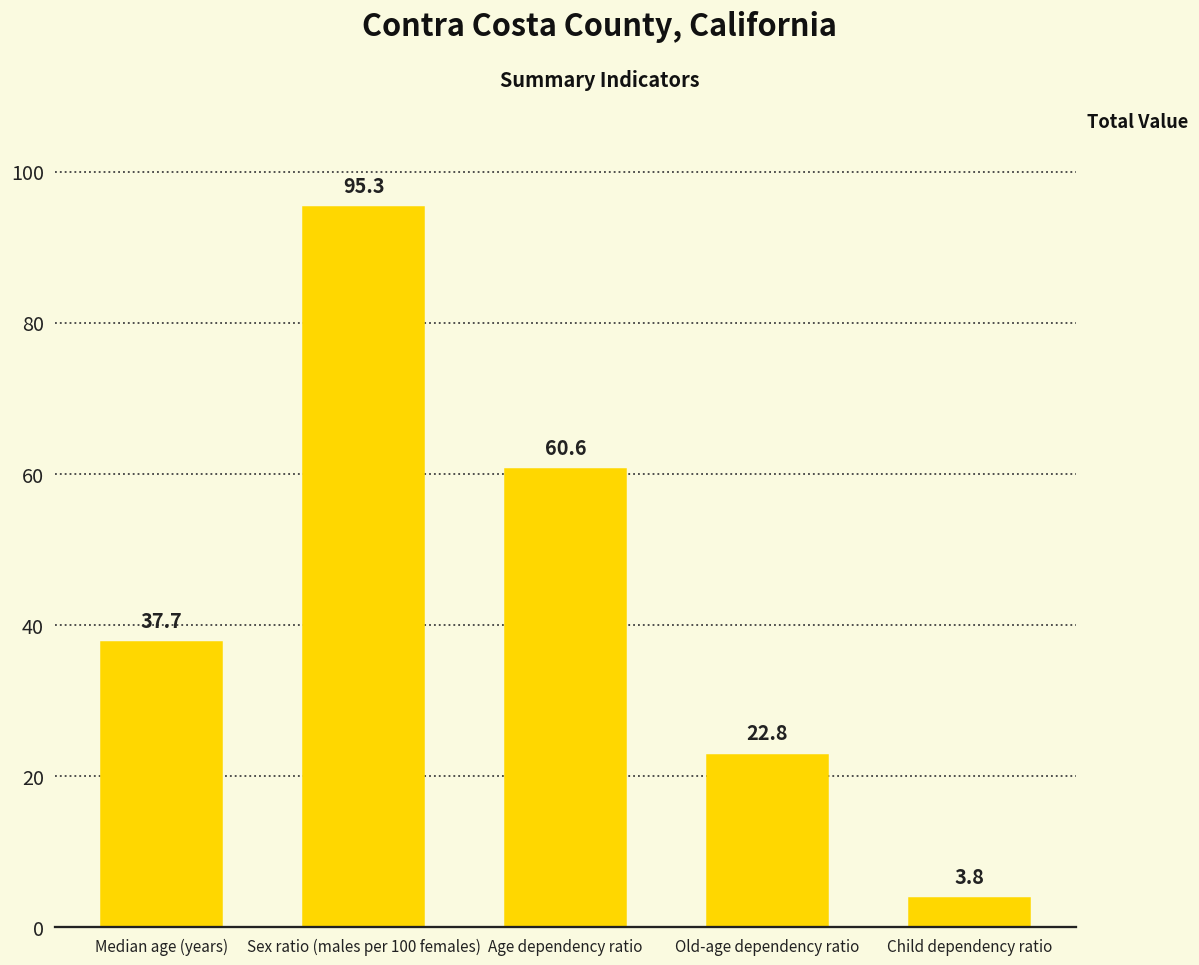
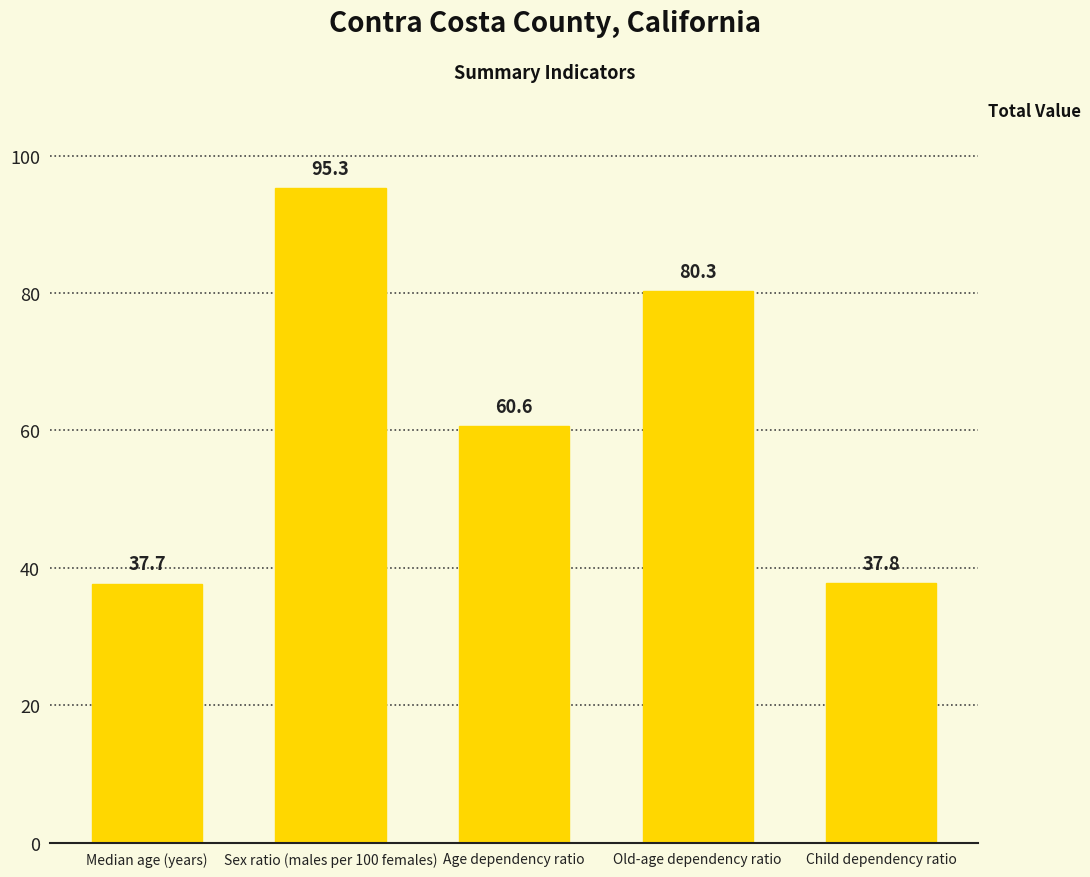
Old-age dependency ratio: 22.8 -> 80.3
Child dependency ratio: 3.8 -> 37.8
